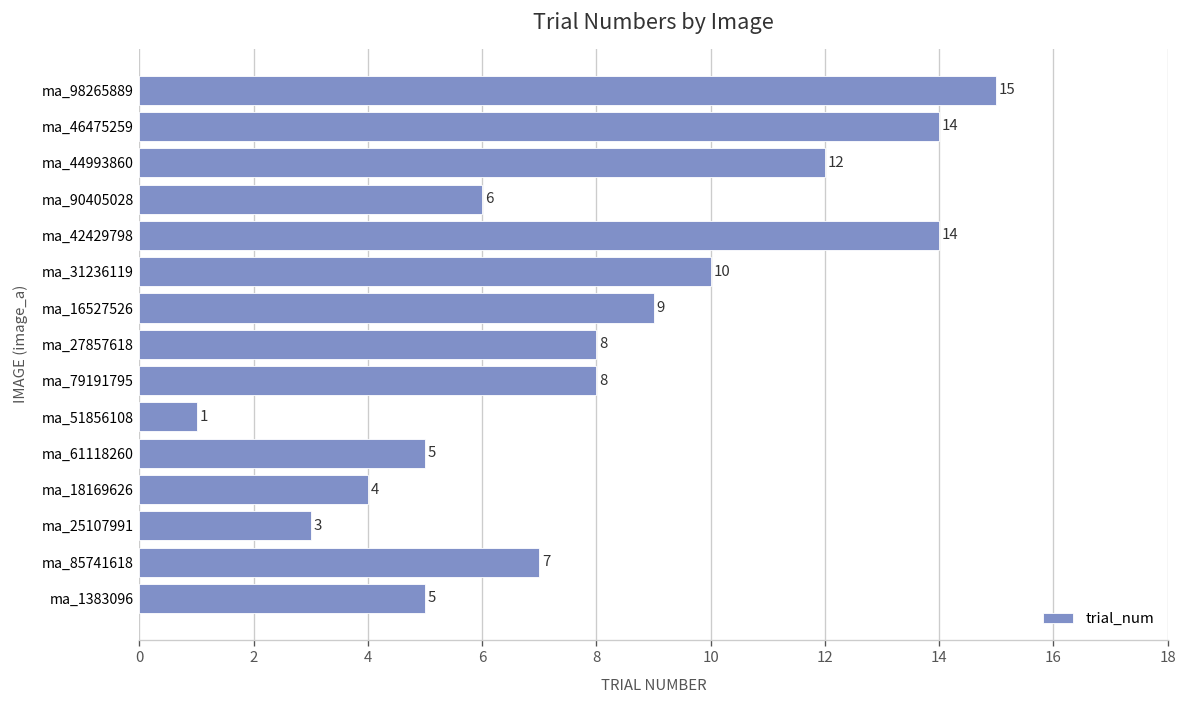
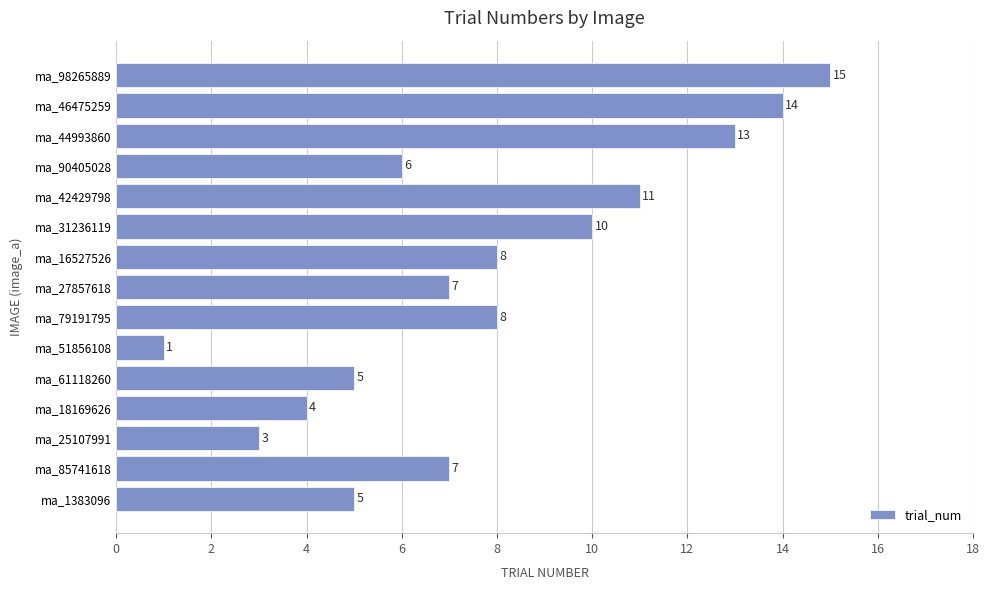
ma_44993860: 12 -> 13
ma_42429798: 14 -> 11
ma_16527526: 9 -> 8
ma_27857618: 8 -> 7
